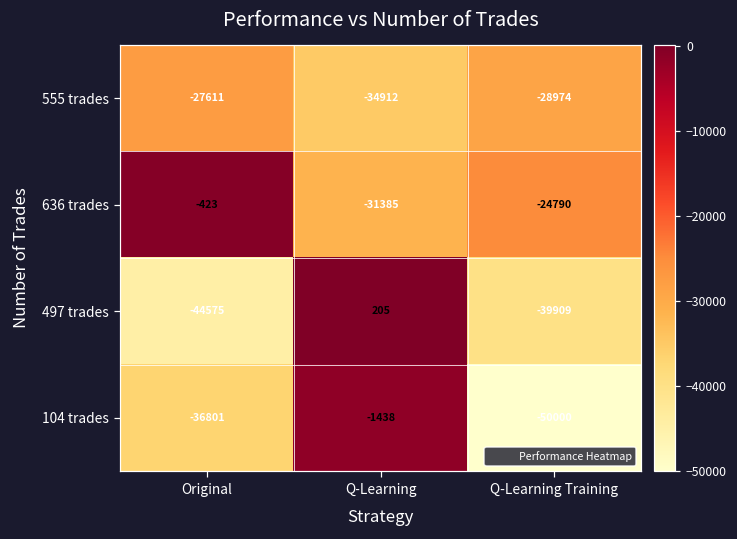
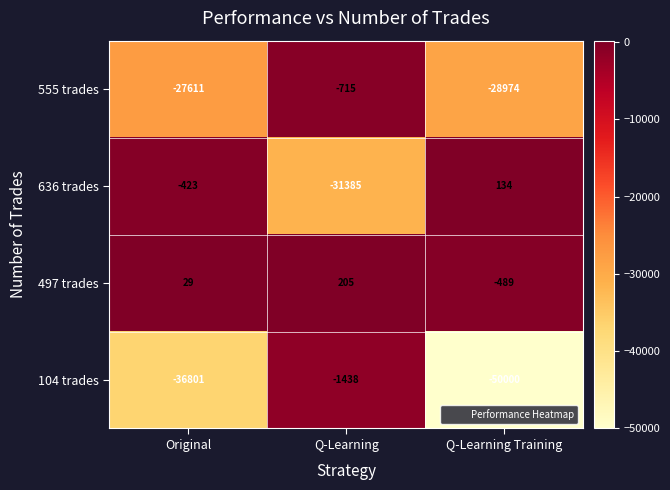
555 trades, Q-Learning: -34912 -> -715
636 trades, Q-Learning Training: -24790 -> 134
497 trades, Original: -44575 -> 29
497 trades, Q-Learning Training: -39909 -> -489
